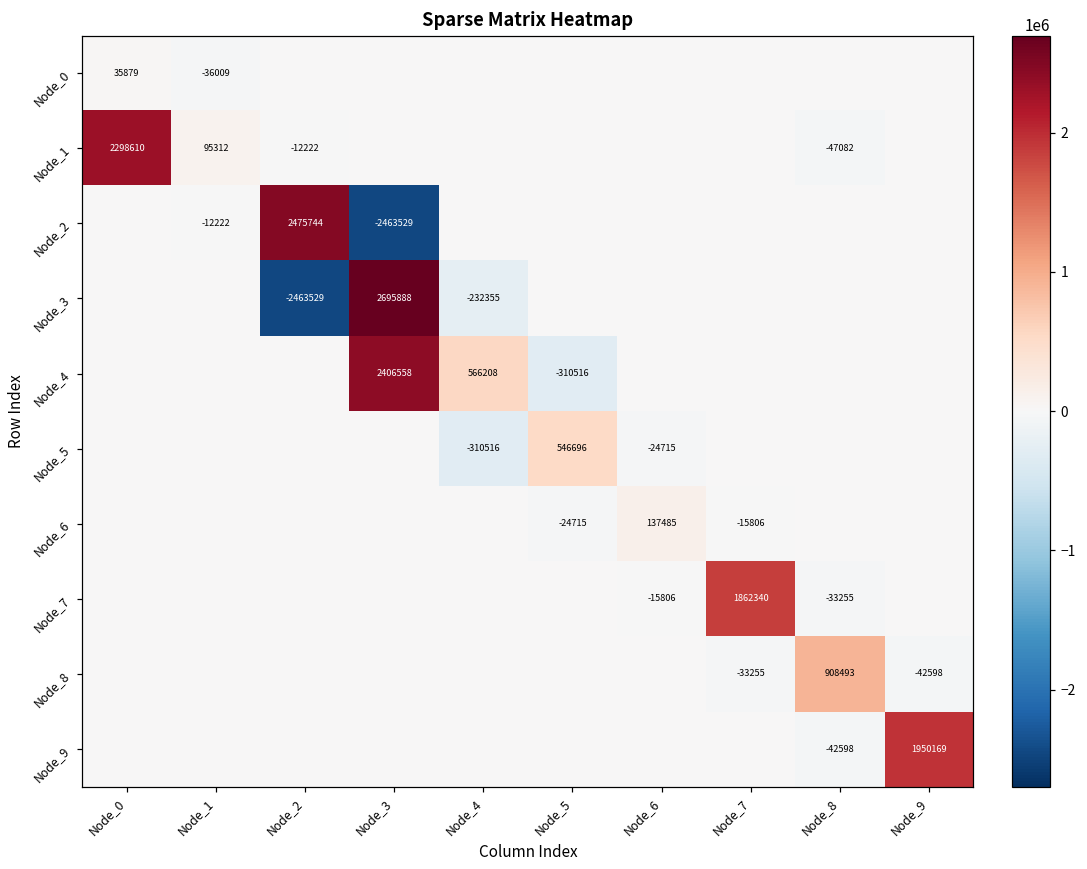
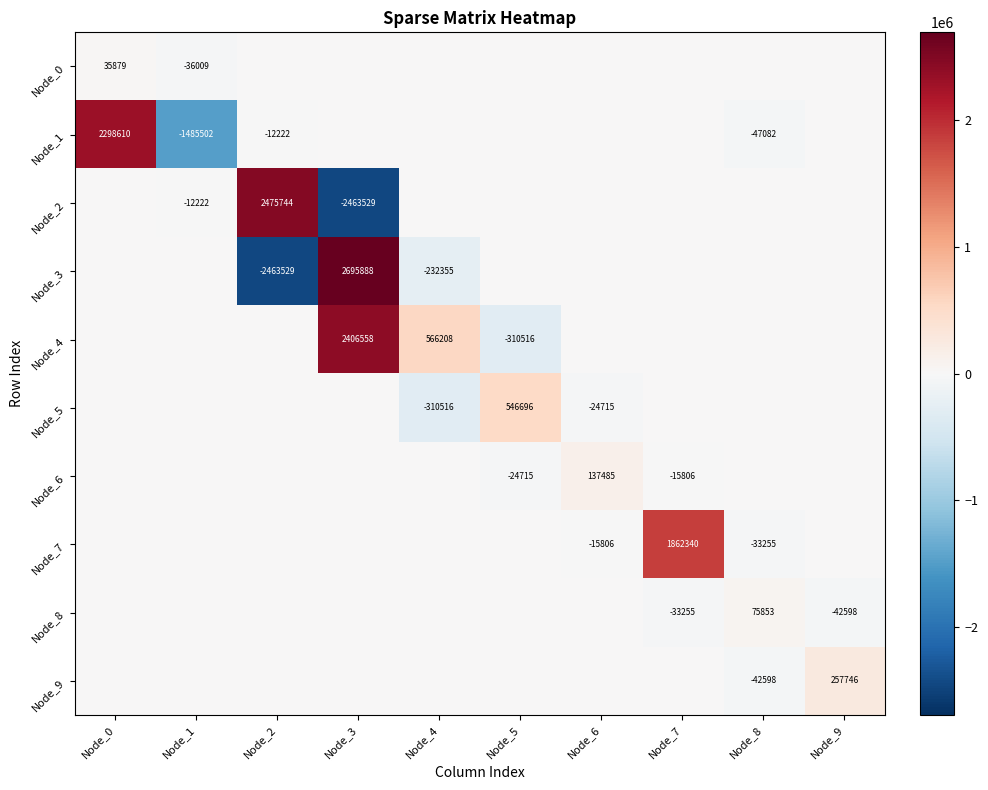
Node_1, Node_1: 95312 -> -1485502
Node_8, Node_8: 908493 -> 75853
Node_9, Node_9: 1950169 -> 257746
